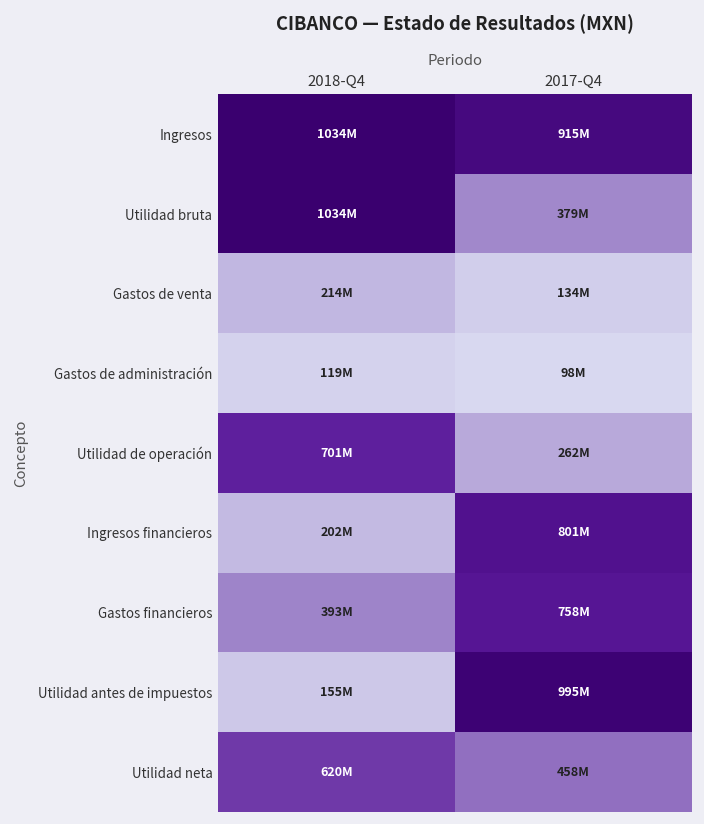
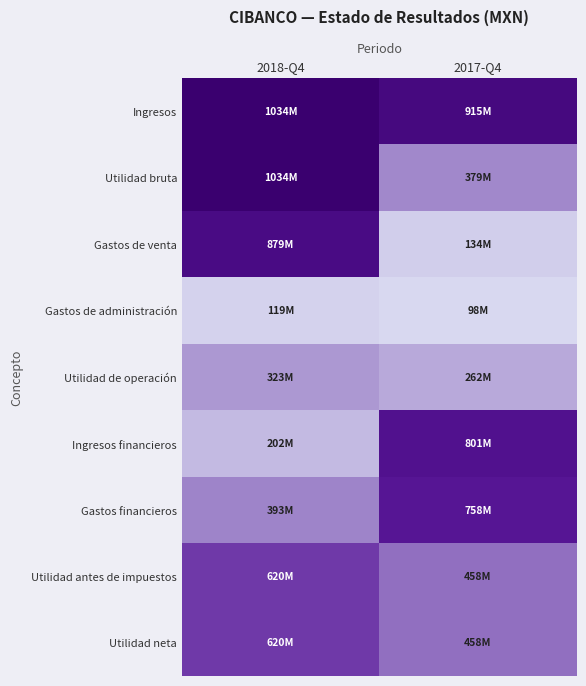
Gastos de venta, 2018-Q4: 214M -> 879M
Utilidad de operación, 2018-Q4: 701M -> 323M
Utilidad antes de impuestos, 2018-Q4: 155M -> 620M
Utilidad antes de impuestos, 2017-Q4: 995M -> 458M
